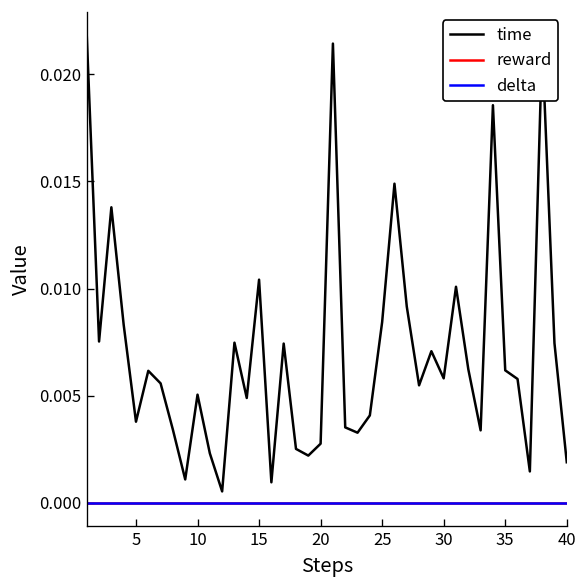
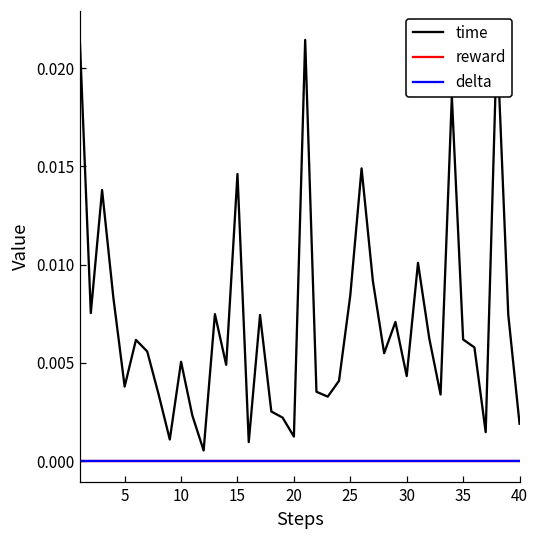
time, 15: 0.0104 -> 0.0146
time, 20: 0.0028 -> 0.0012
time, 30: 0.0058 -> 0.0043
